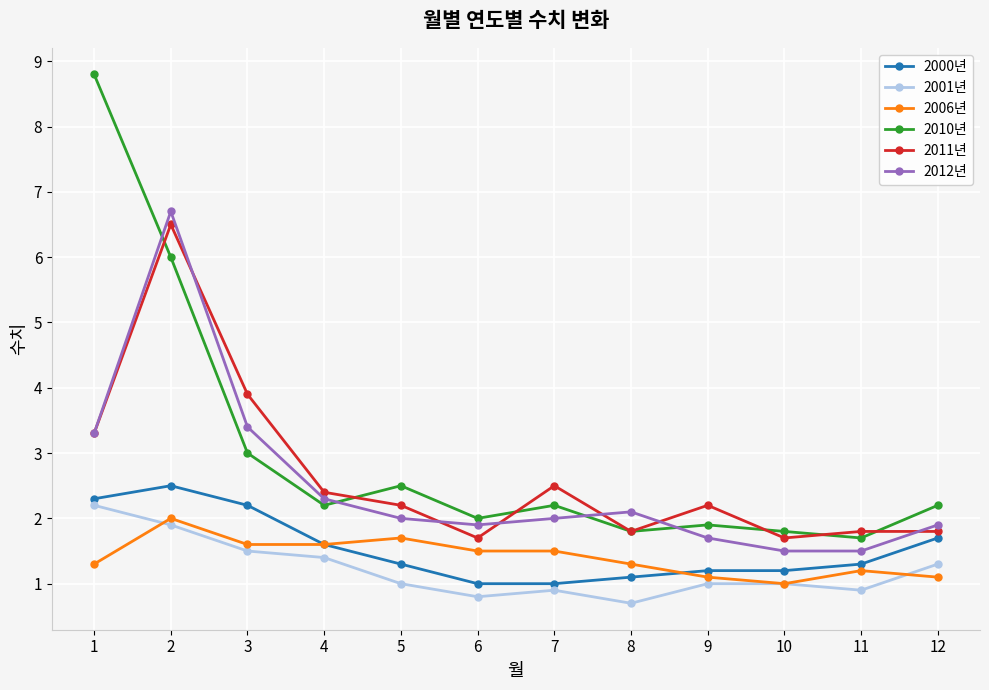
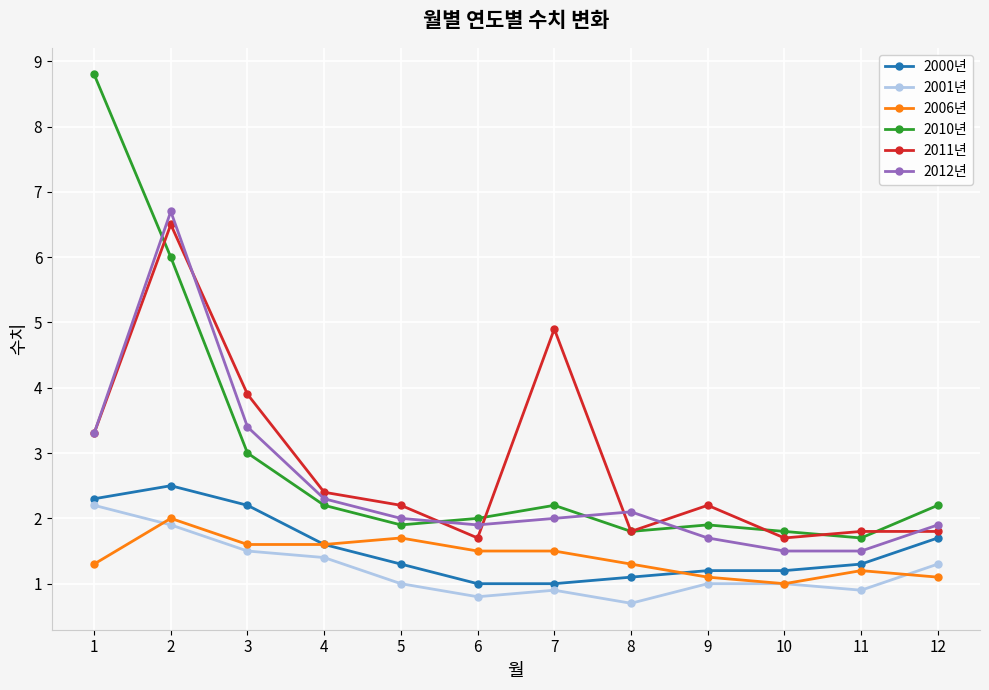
2010년, 5: 2.5 -> 1.9
2011년, 7: 2.5 -> 4.9
